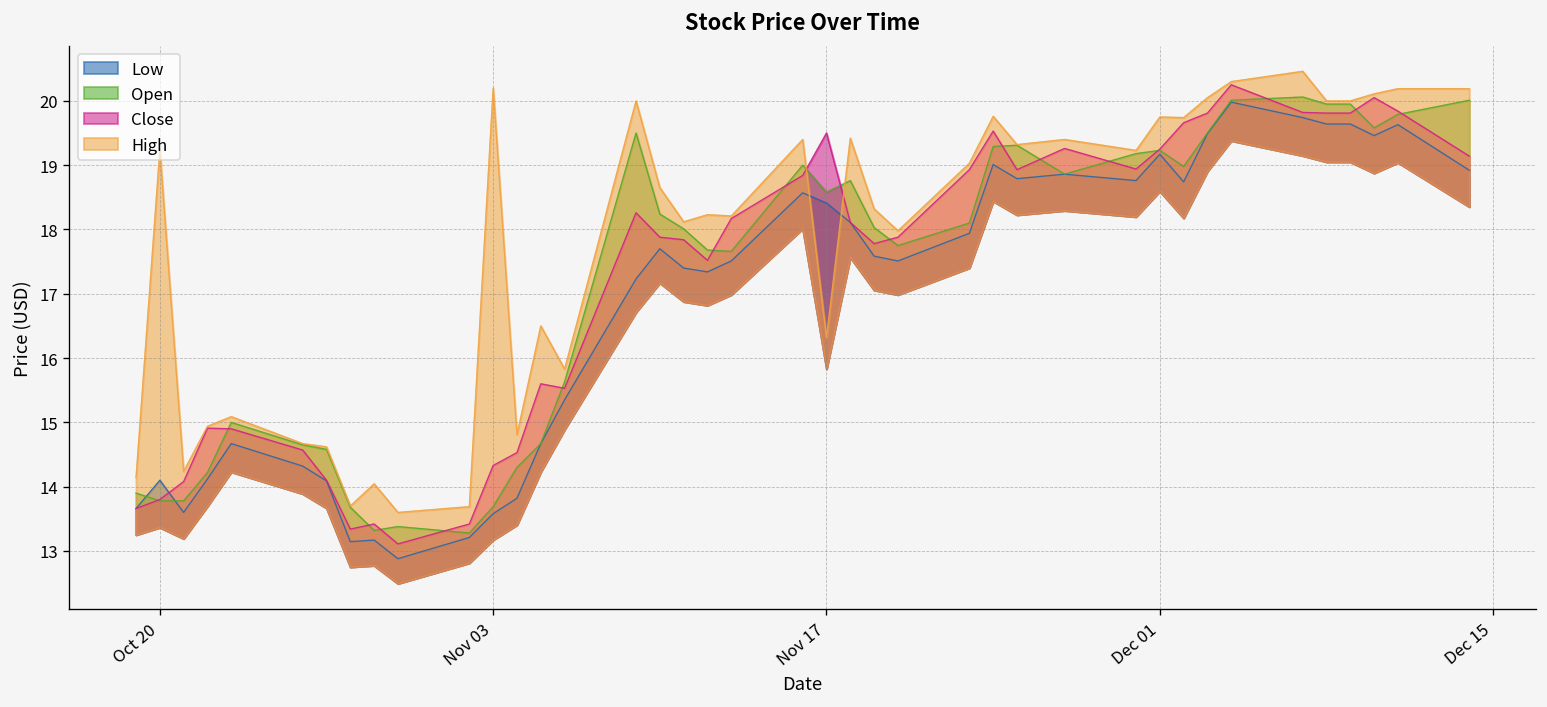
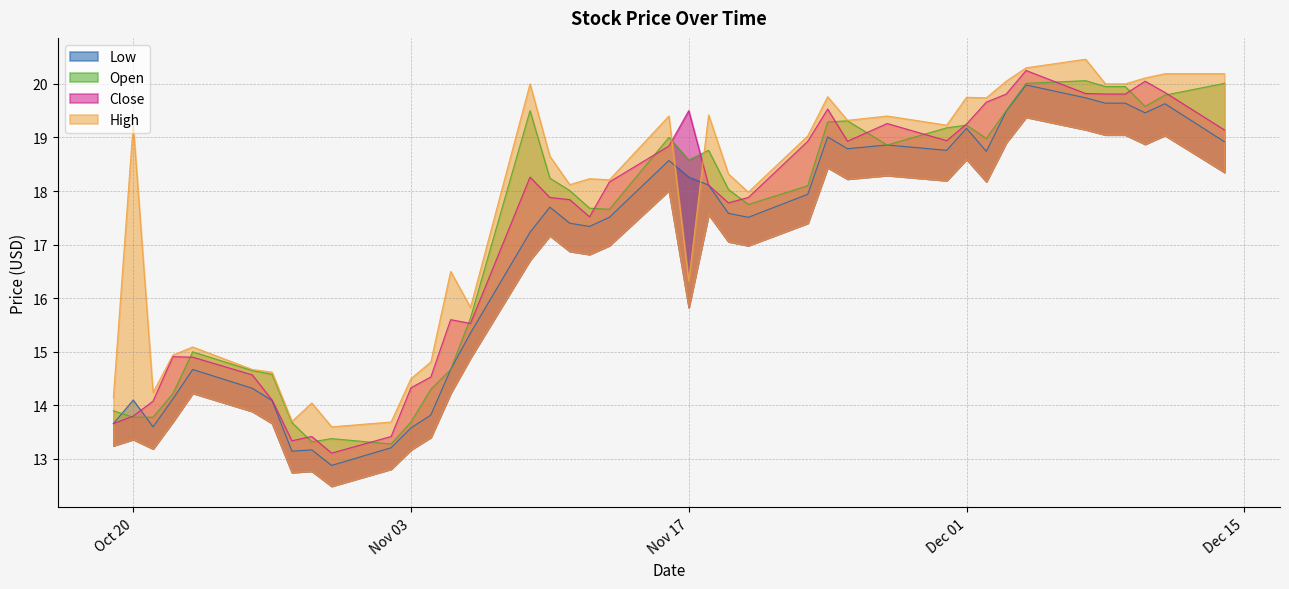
High, Nov 03: 20.2 -> 14.5
Low, Nov 17: 18.4 -> 18.3
